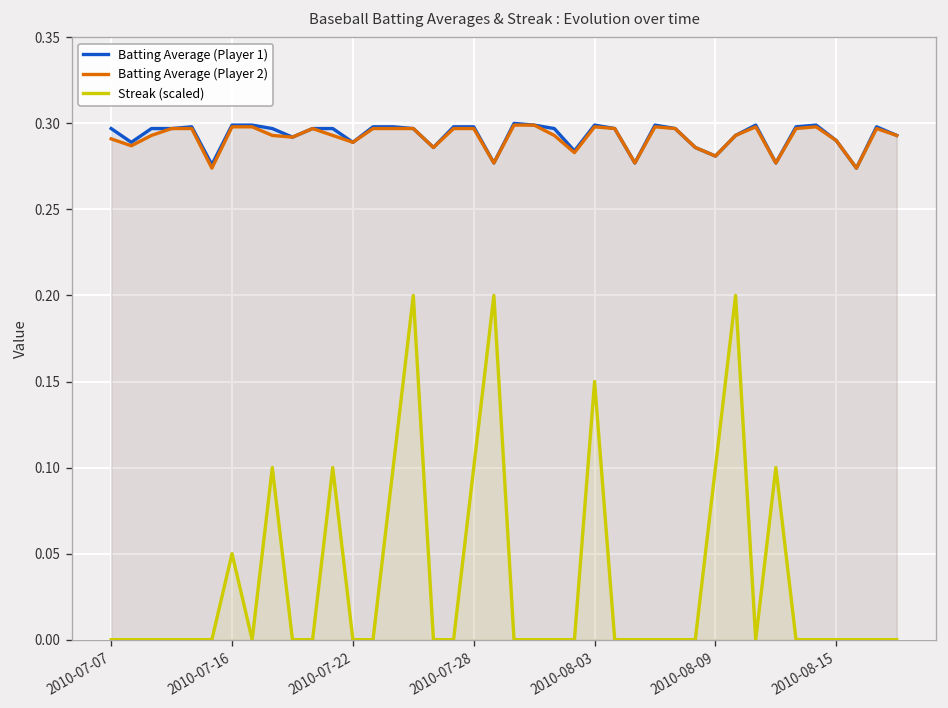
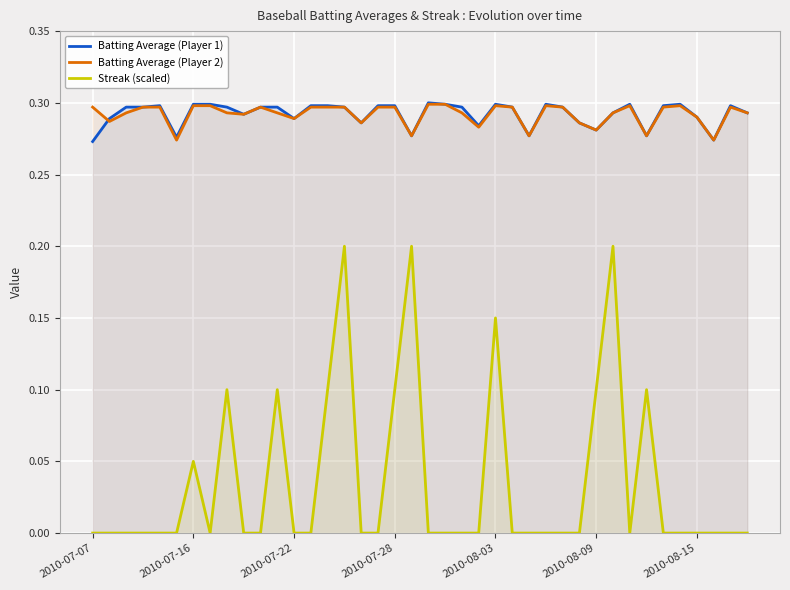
Batting Average (Player 1), 2010-07-07: 0.297 -> 0.273
Batting Average (Player 2), 2010-07-07: 0.291 -> 0.297
